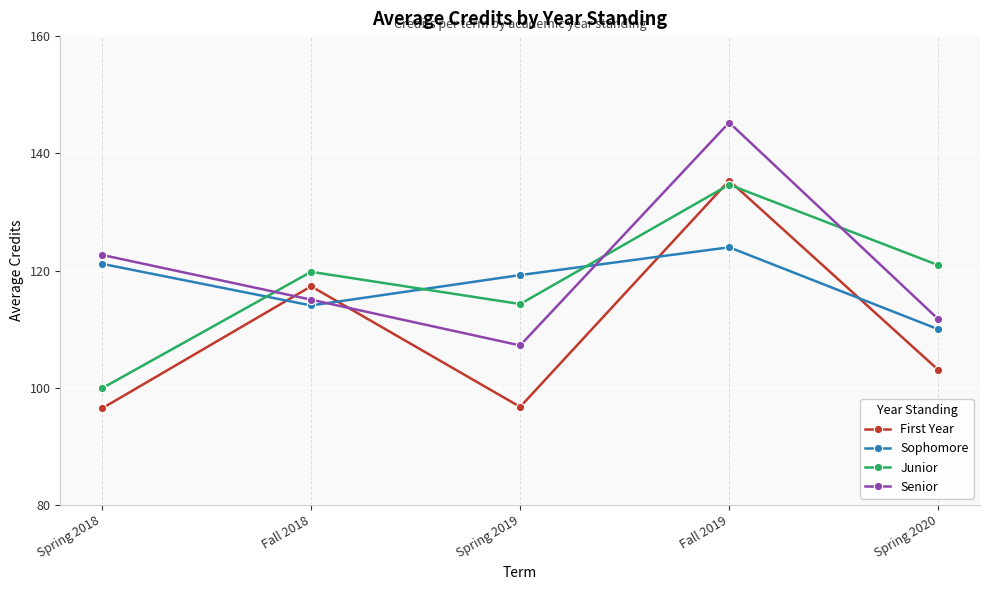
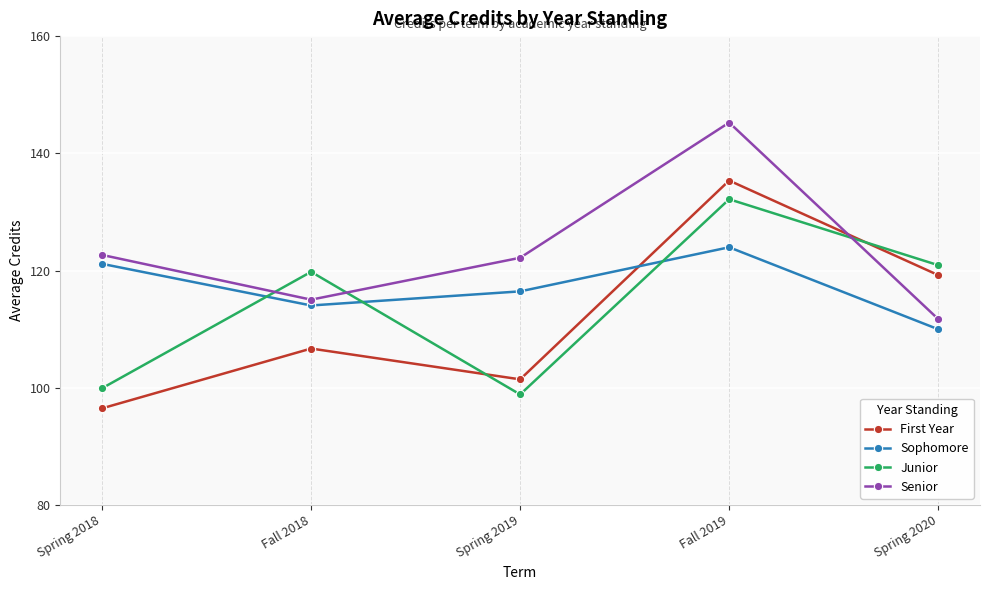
First Year, Fall 2018: 117 -> 107
First Year, Spring 2019: 97 -> 101
Sophomore, Spring 2019: 119 -> 116
Junior, Spring 2019: 114 -> 99
Senior, Spring 2019: 107 -> 122
Junior, Fall 2019: 135 -> 132
First Year, Spring 2020: 103 -> 119
